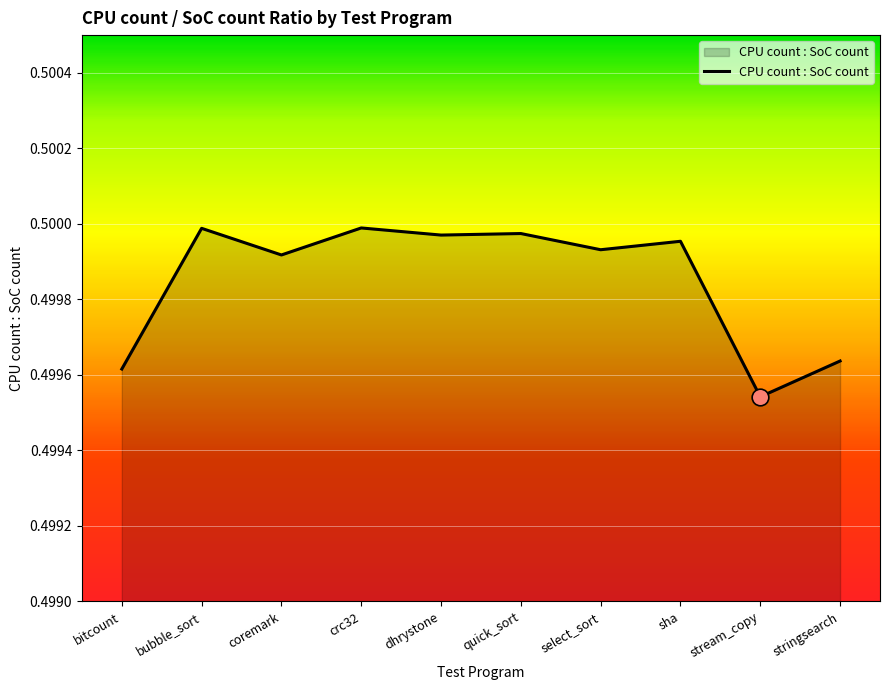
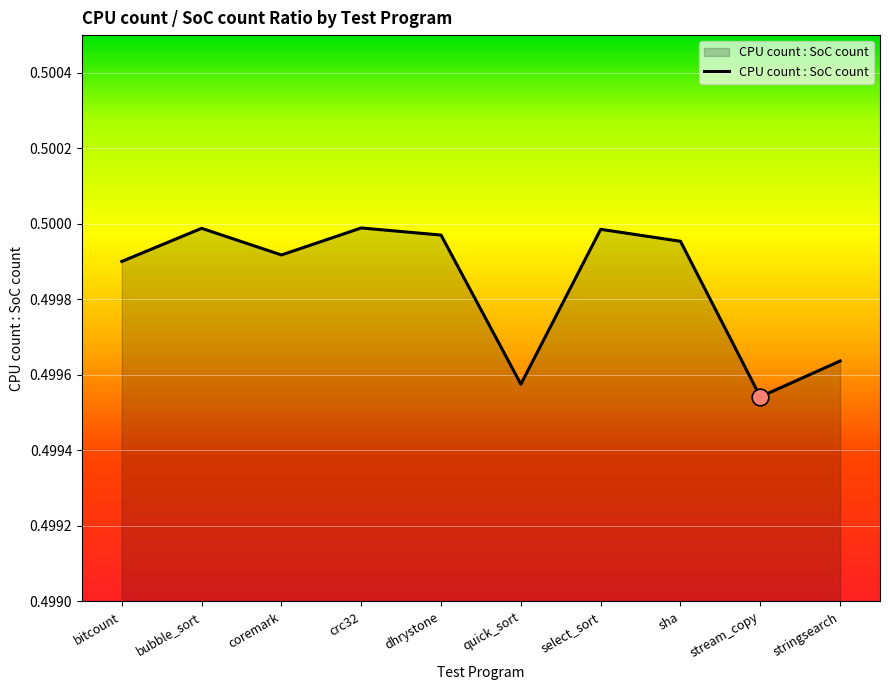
CPU count : SoC count, bitcount: 0.49962 -> 0.49990
CPU count : SoC count, quick_sort: 0.49997 -> 0.49958
CPU count : SoC count, select_sort: 0.49993 -> 0.49999
